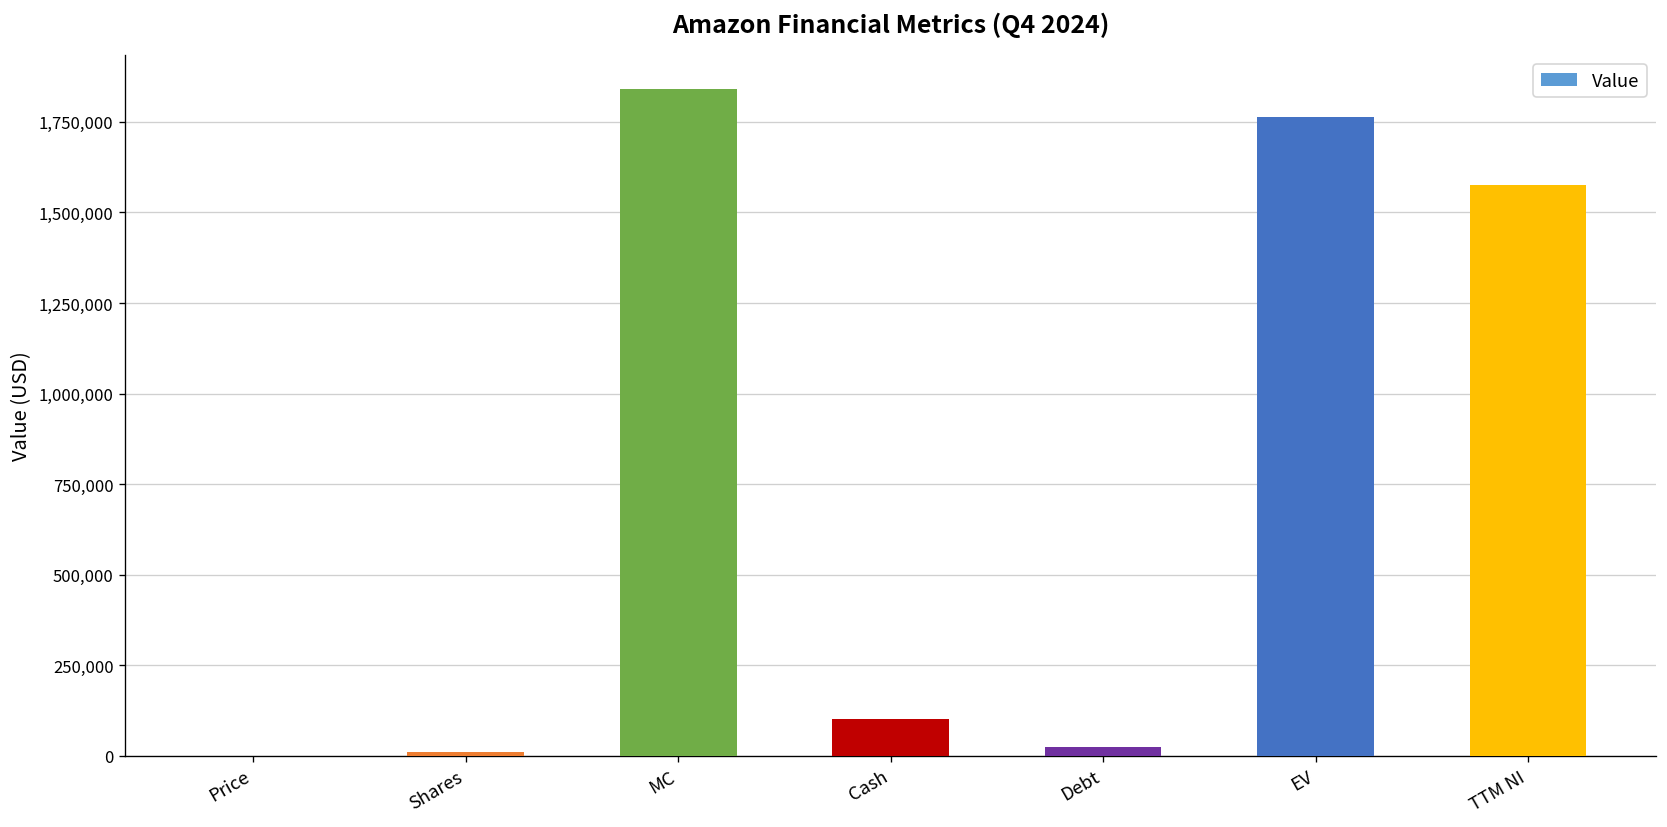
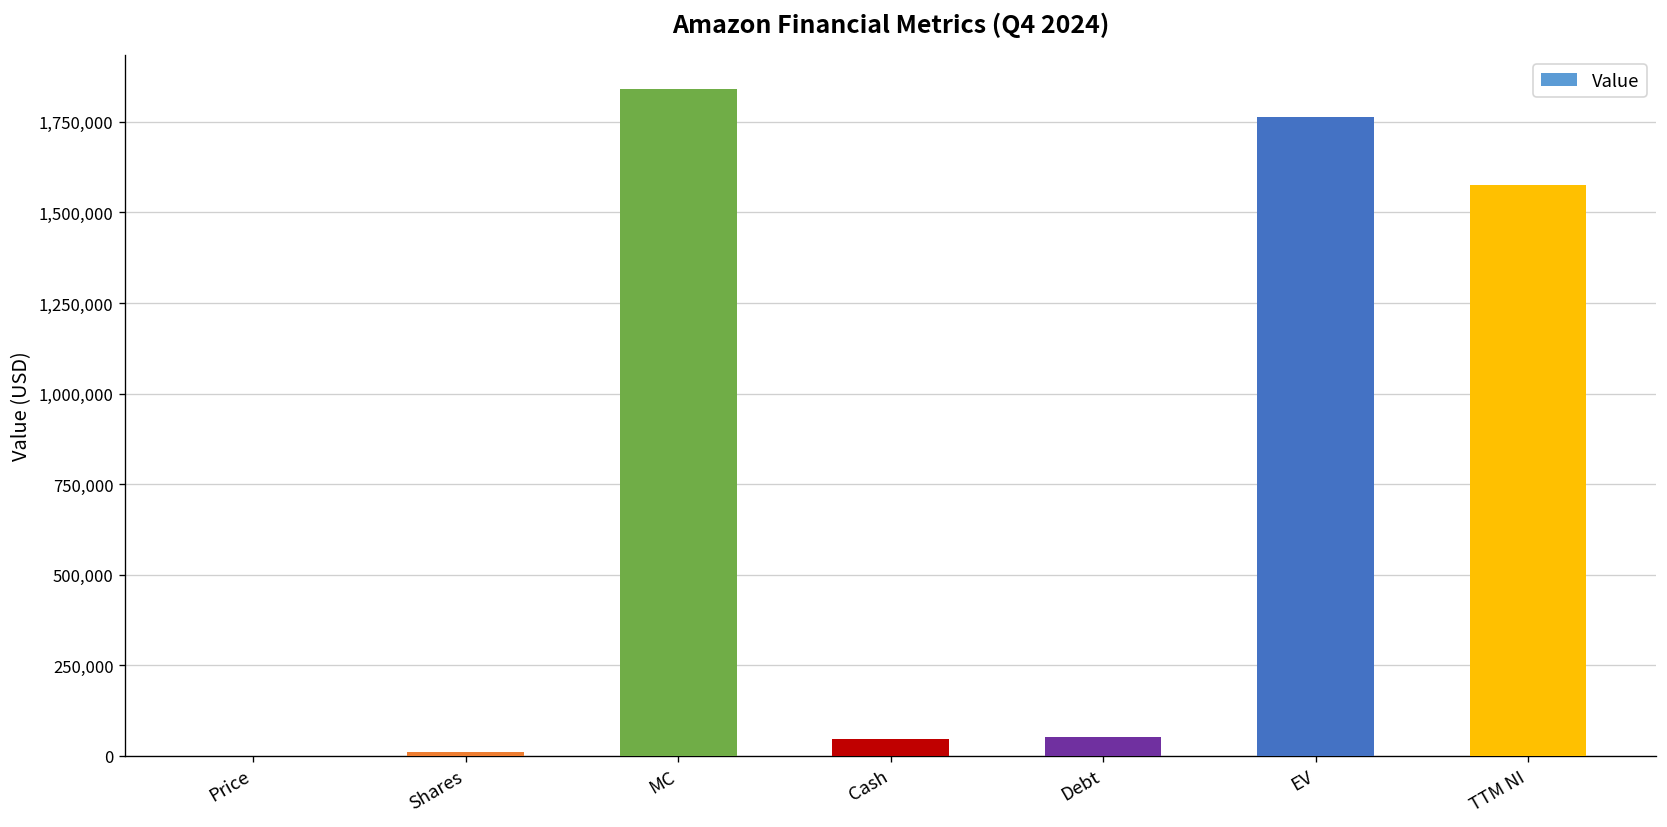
Cash: 100,000 -> 50,000
Debt: 20,000 -> 50,000
